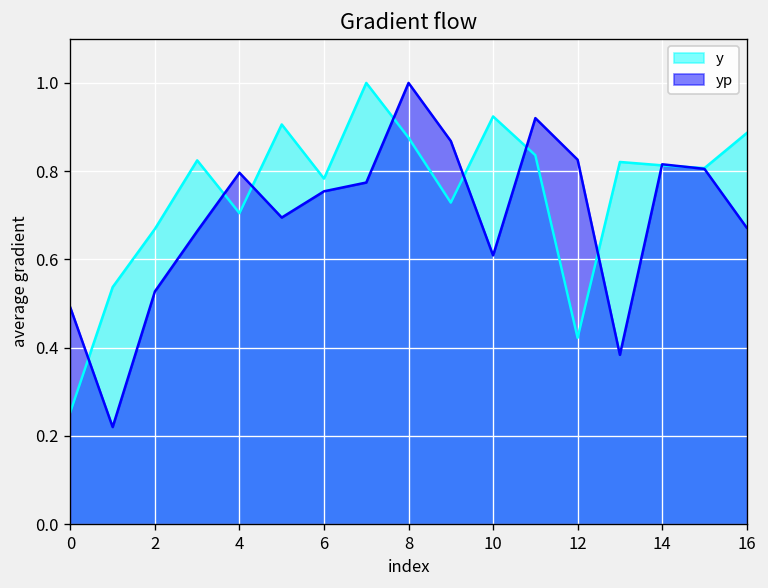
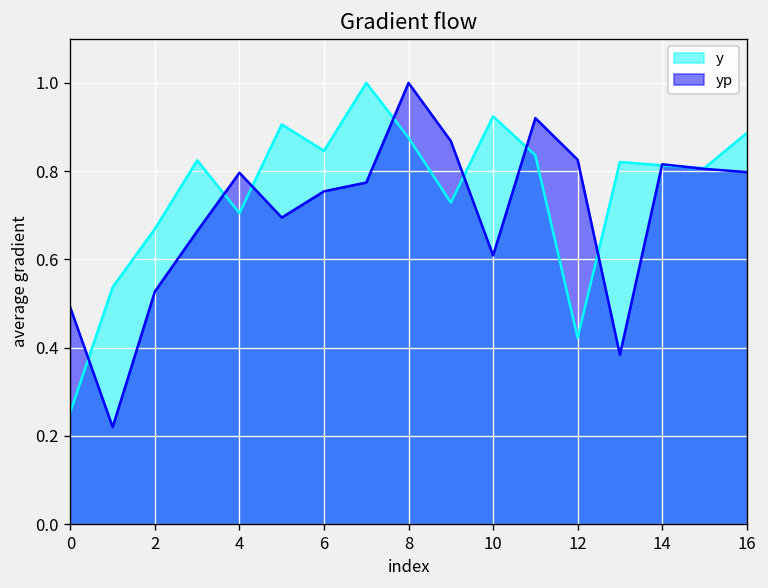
y, 6: 0.78 -> 0.85
yp, 16: 0.67 -> 0.80
